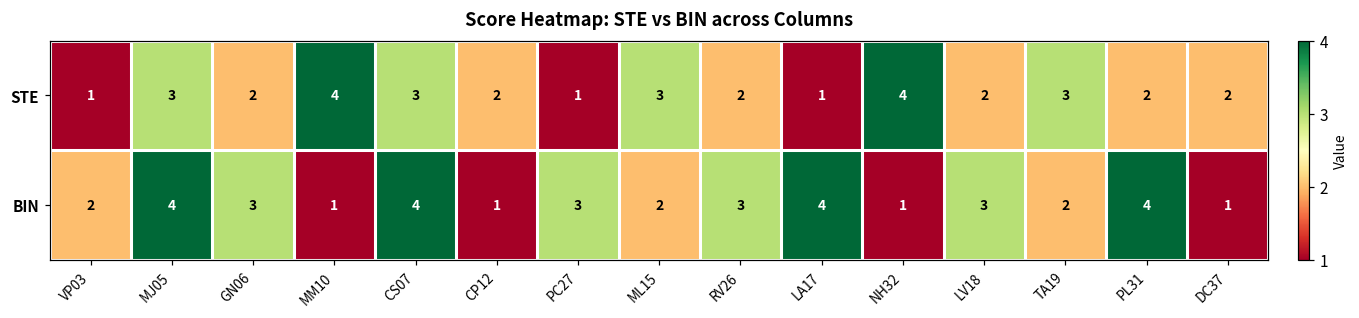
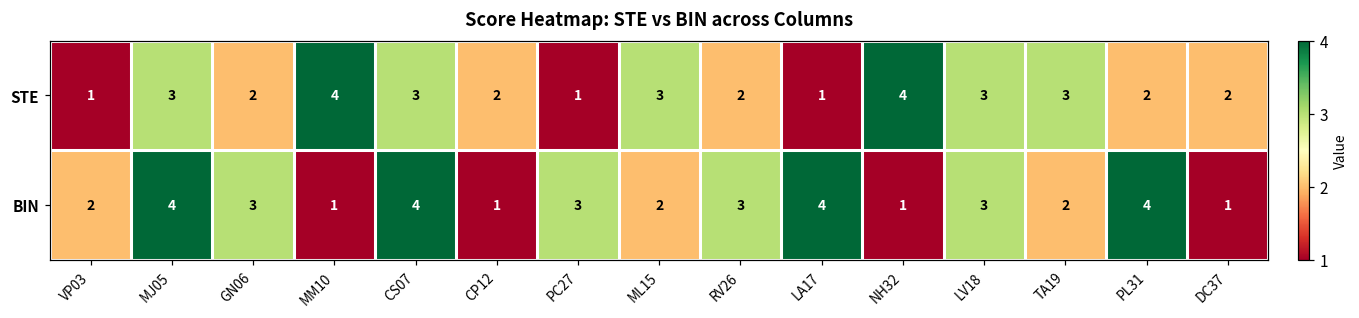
STE, LV18: 2 -> 3
